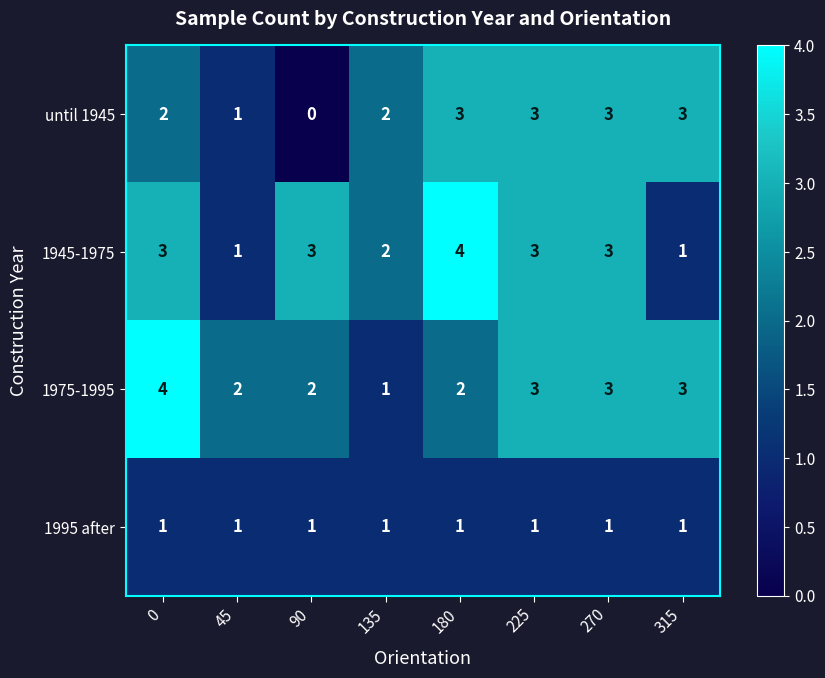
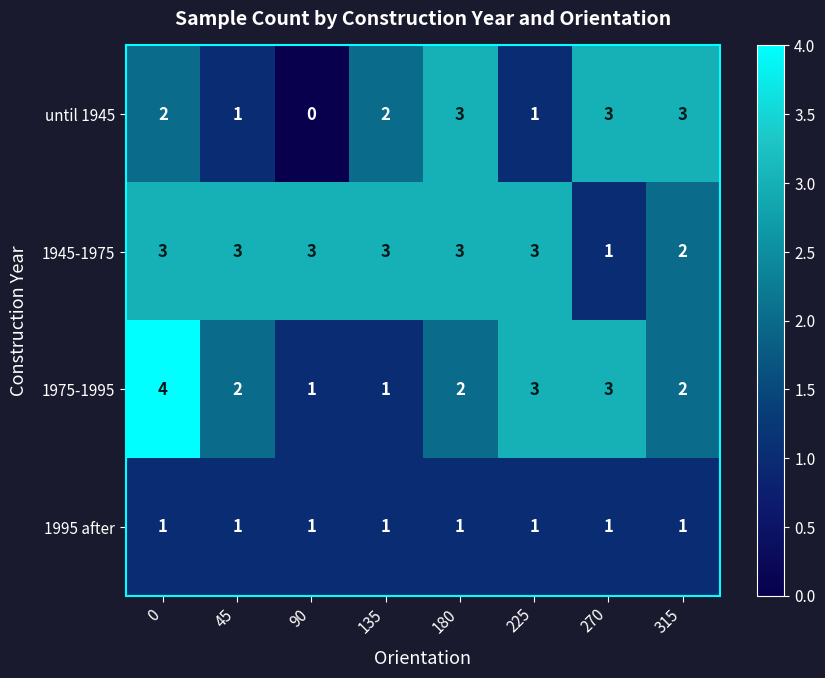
until 1945, 225: 3 -> 1
1945-1975, 45: 1 -> 3
1945-1975, 135: 2 -> 3
1945-1975, 180: 4 -> 3
1945-1975, 270: 3 -> 1
1945-1975, 315: 1 -> 2
1975-1995, 90: 2 -> 1
1975-1995, 315: 3 -> 2
